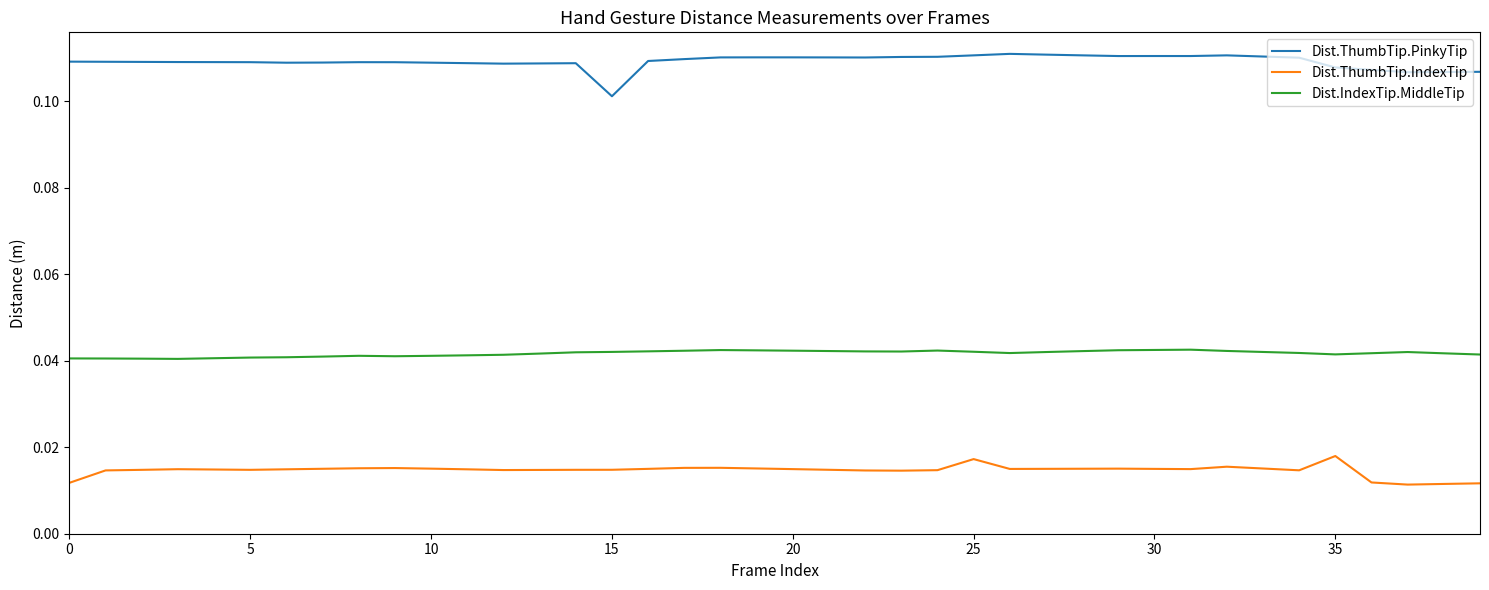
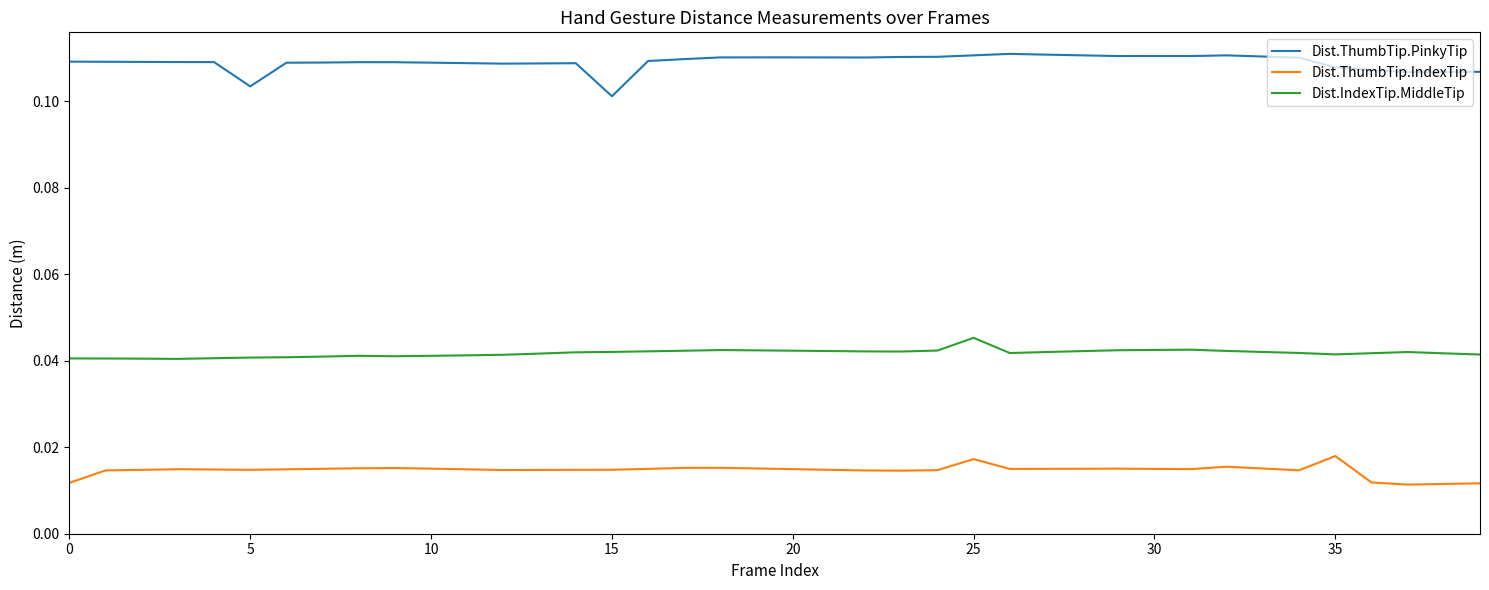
Dist.ThumbTip.PinkyTip, 5: 0.109 -> 0.103
Dist.IndexTip.MiddleTip, 25: 0.042 -> 0.045
